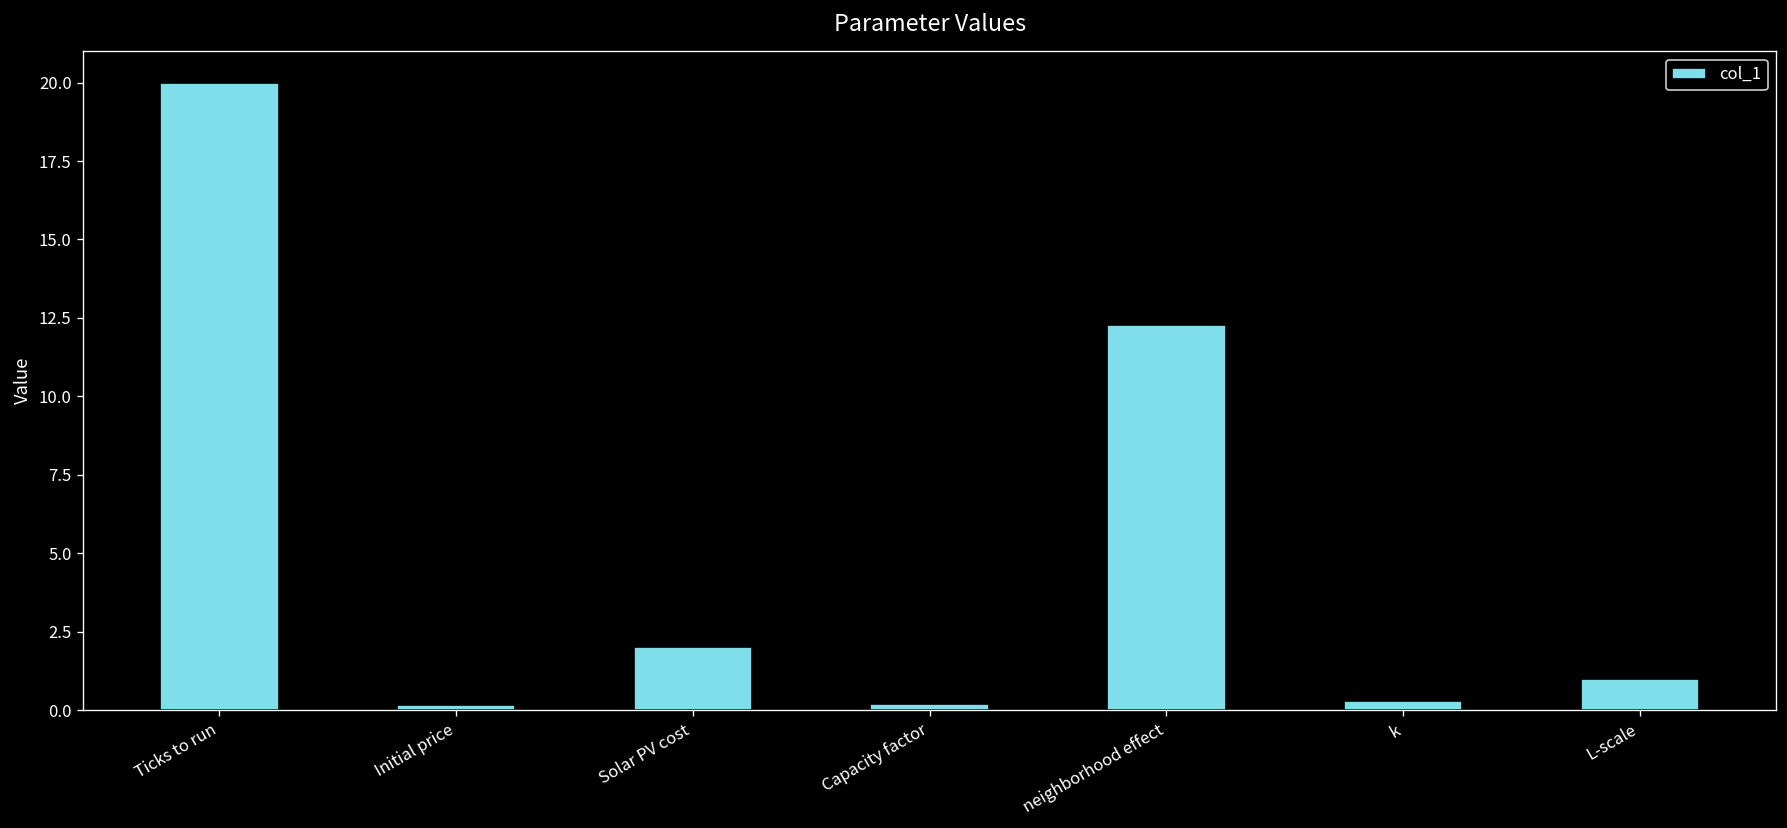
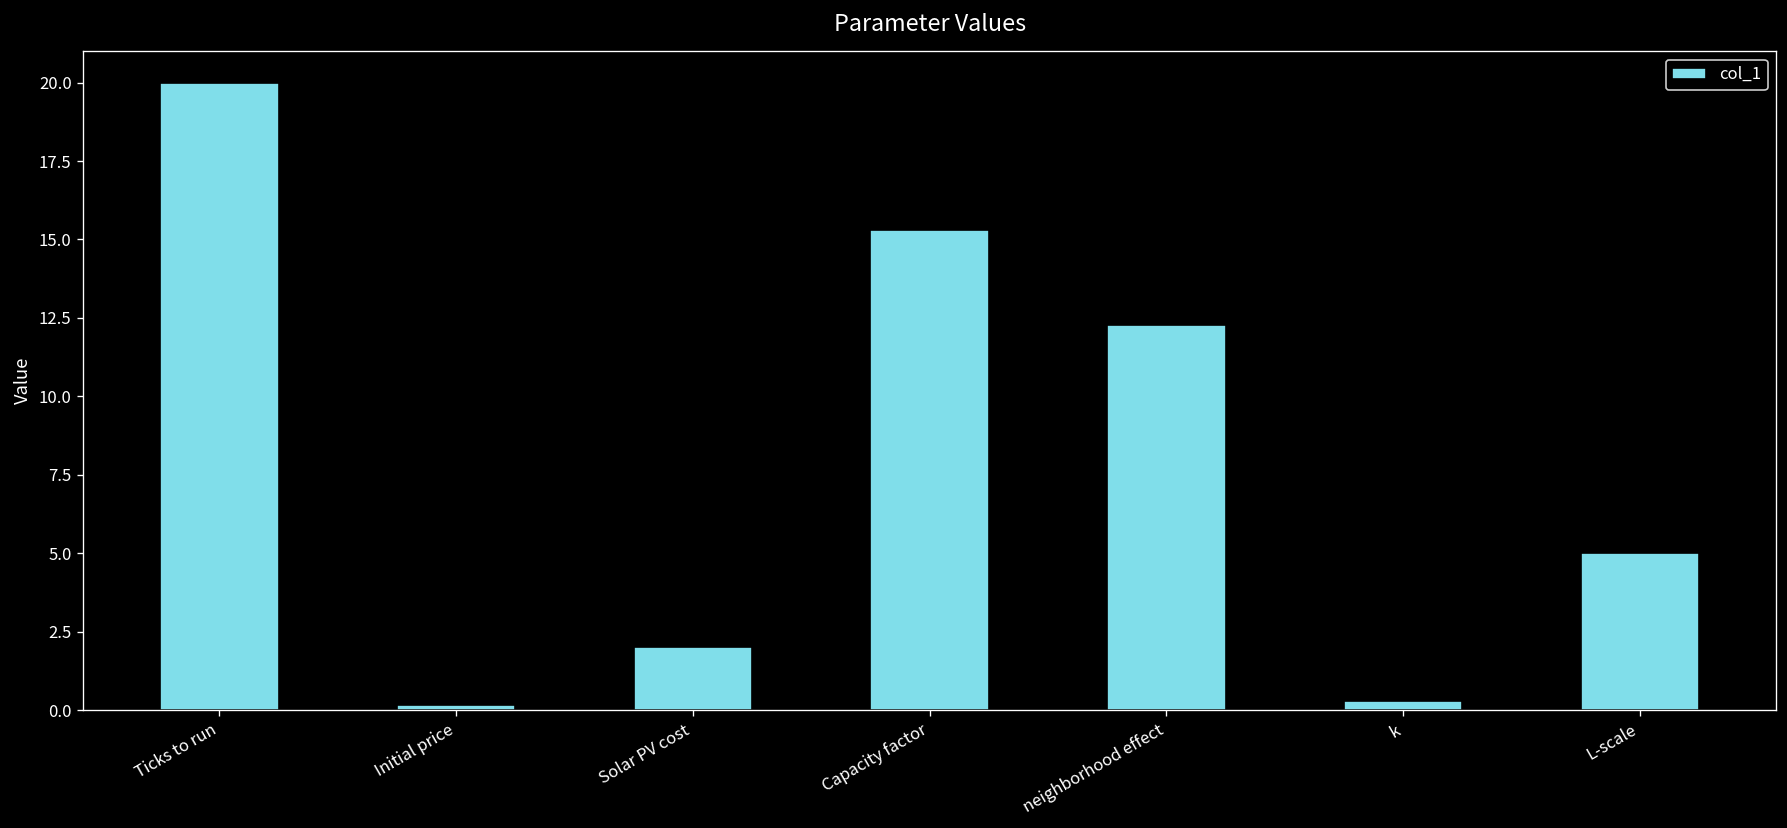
Capacity factor: 0.2 -> 15.3
L-scale: 1 -> 5
